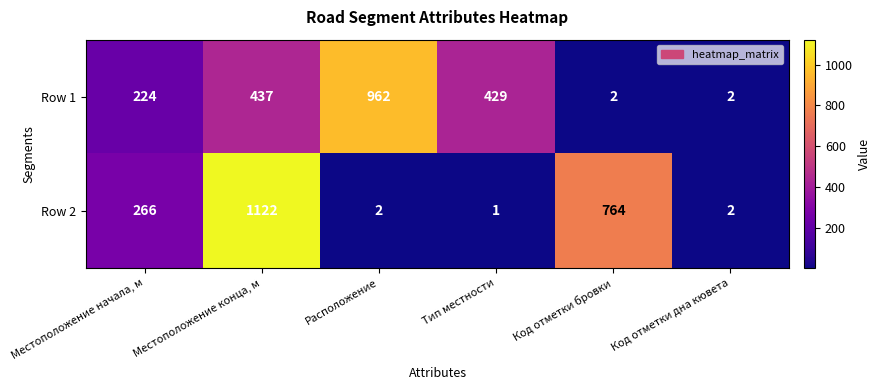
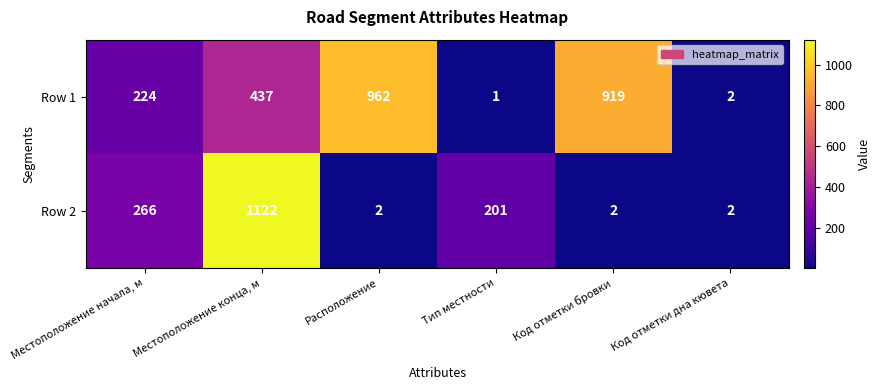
Row 1, Тип местности: 429 -> 1
Row 1, Код отметки бровки: 2 -> 919
Row 2, Тип местности: 1 -> 201
Row 2, Код отметки бровки: 764 -> 2
